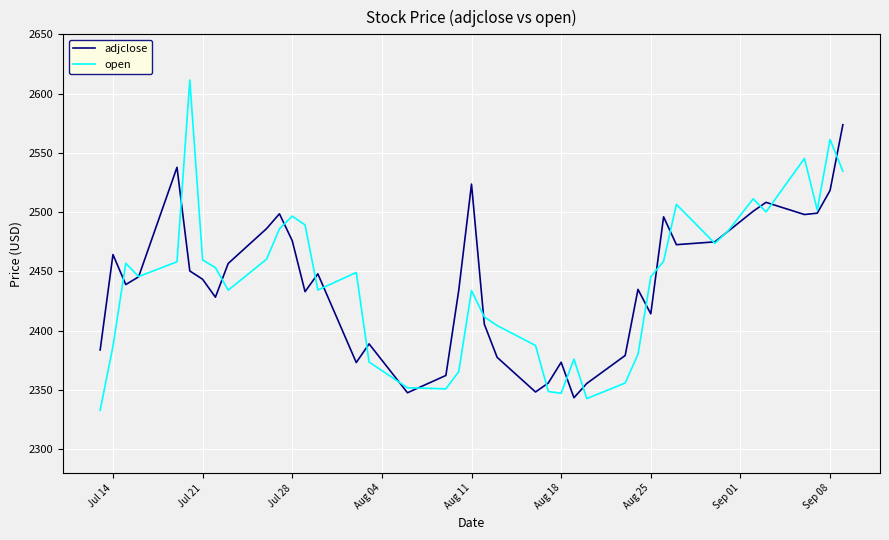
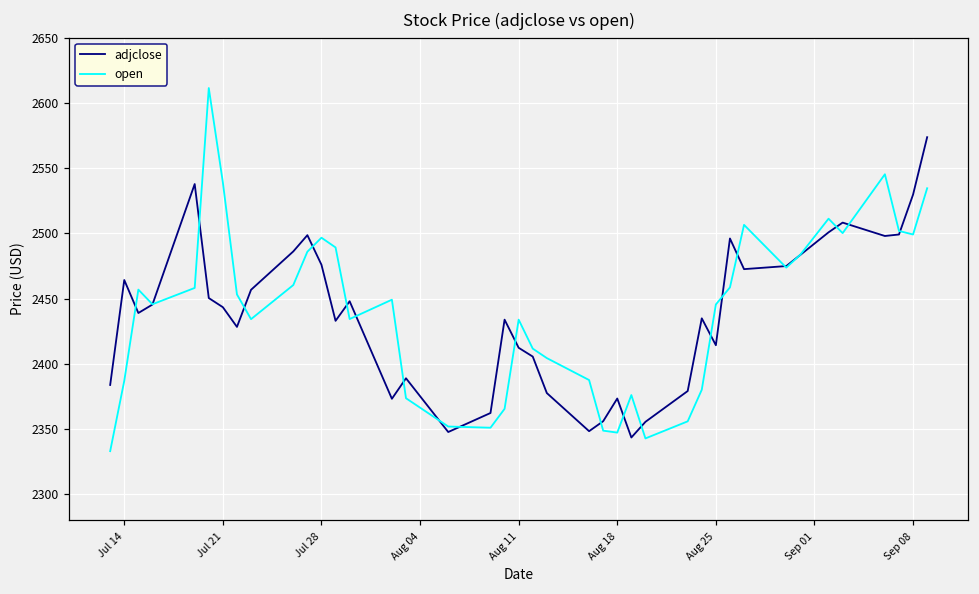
open, Jul 21: 2460 -> 2539
adjclose, Aug 11: 2524 -> 2412
adjclose, Sep 08: 2518 -> 2530
open, Sep 08: 2561 -> 2499
